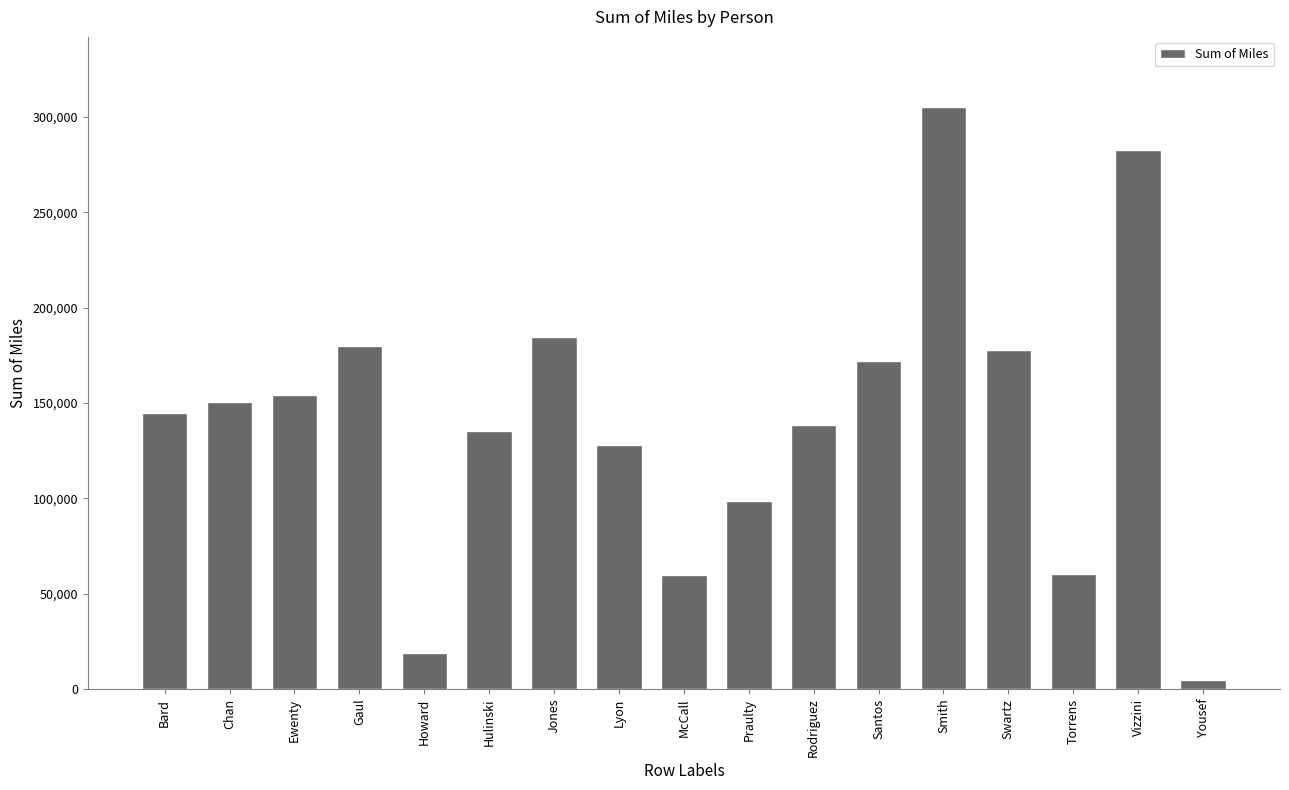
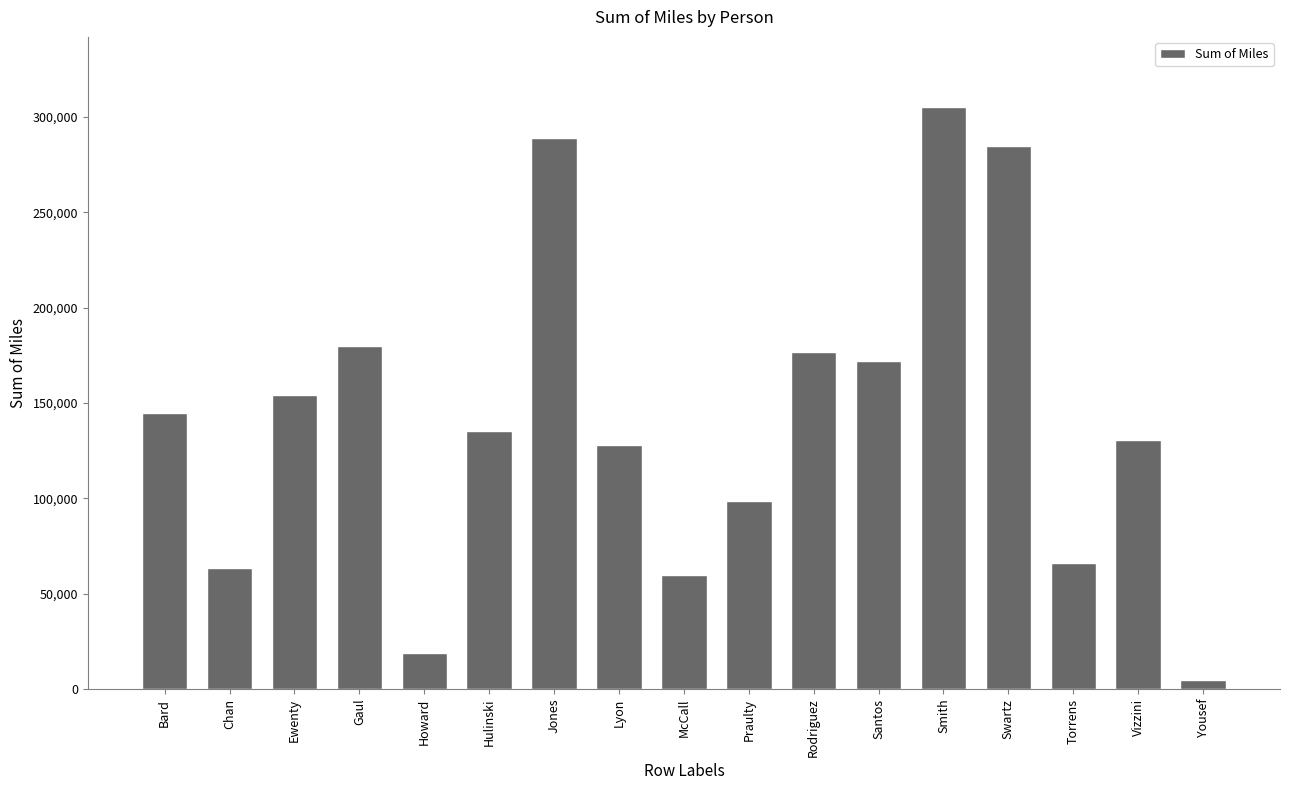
Chan: 151,000 -> 63,000
Jones: 185,000 -> 289,000
Rodriguez: 139,000 -> 177,000
Swartz: 178,000 -> 285,000
Torrens: 60,000 -> 66,000
Vizzini: 283,000 -> 131,000
